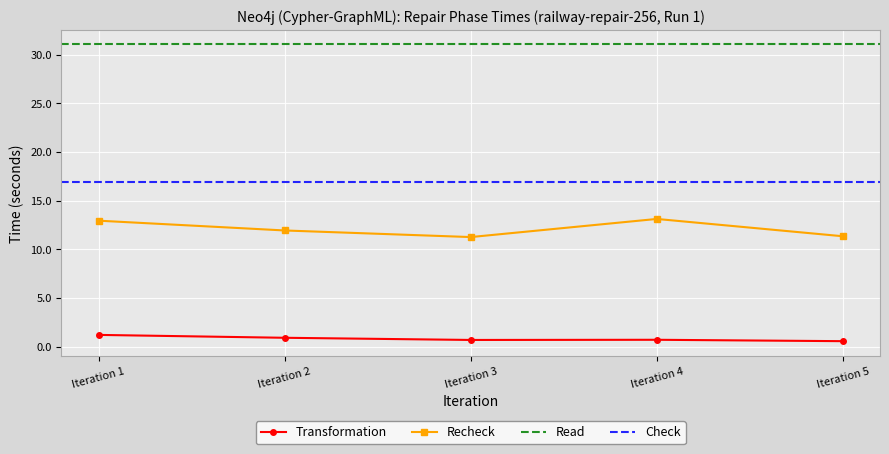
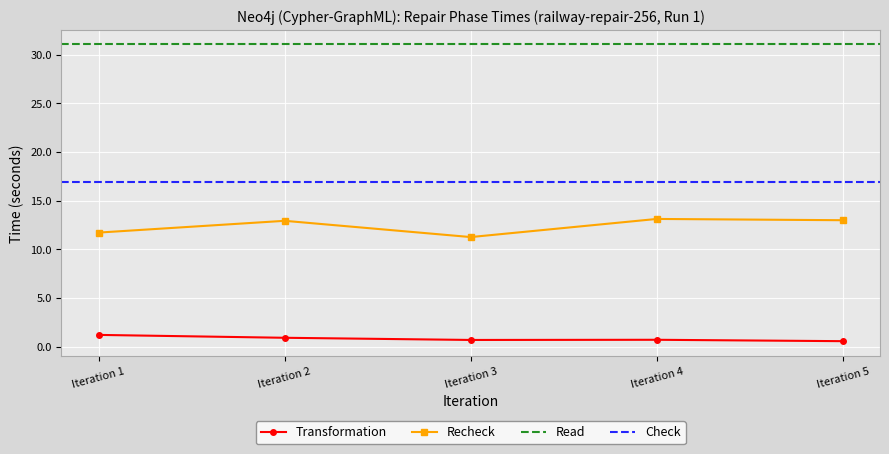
Recheck, Iteration 1: 13 -> 12
Recheck, Iteration 2: 12 -> 13
Recheck, Iteration 5: 11 -> 13
